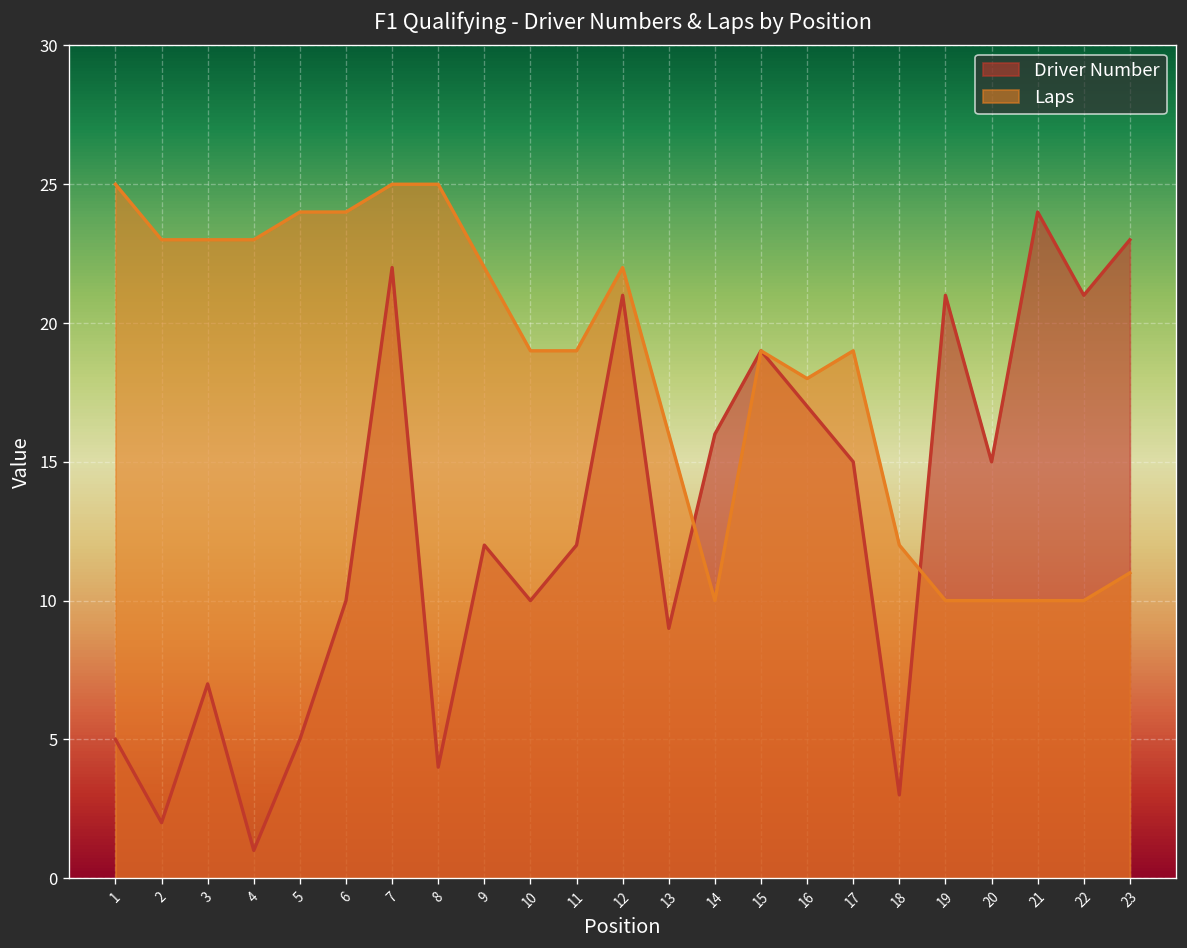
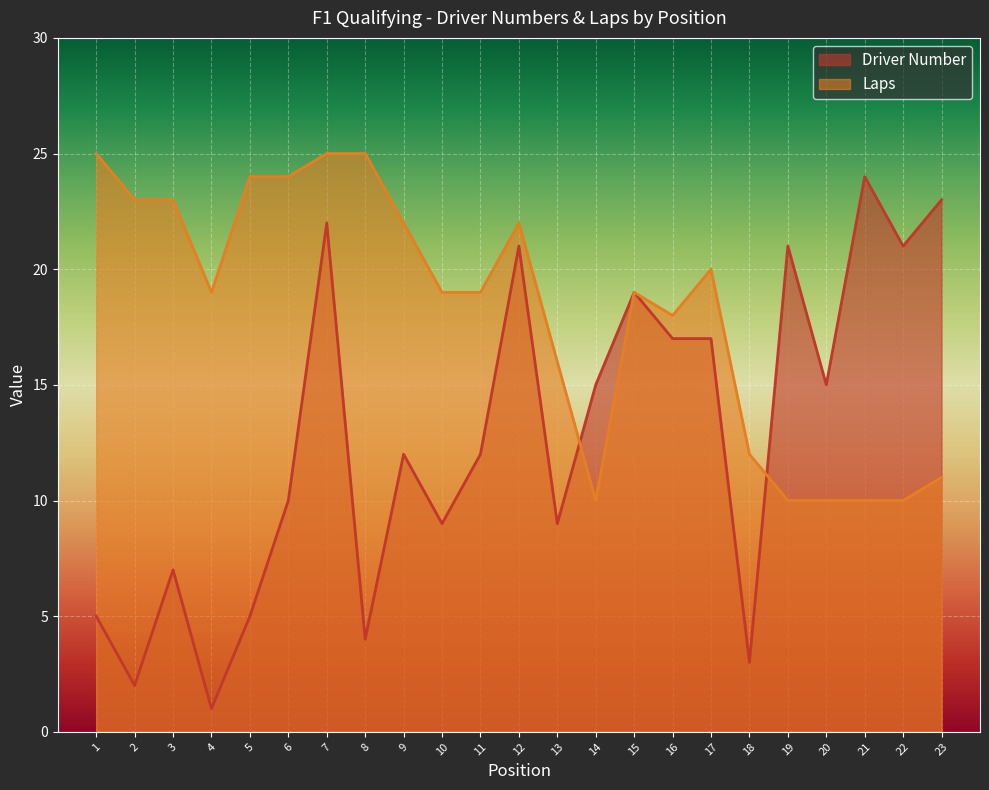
Laps, 4: 23 -> 19
Driver Number, 10: 10 -> 9
Driver Number, 14: 16 -> 15
Driver Number, 17: 15 -> 17
Laps, 17: 19 -> 20
